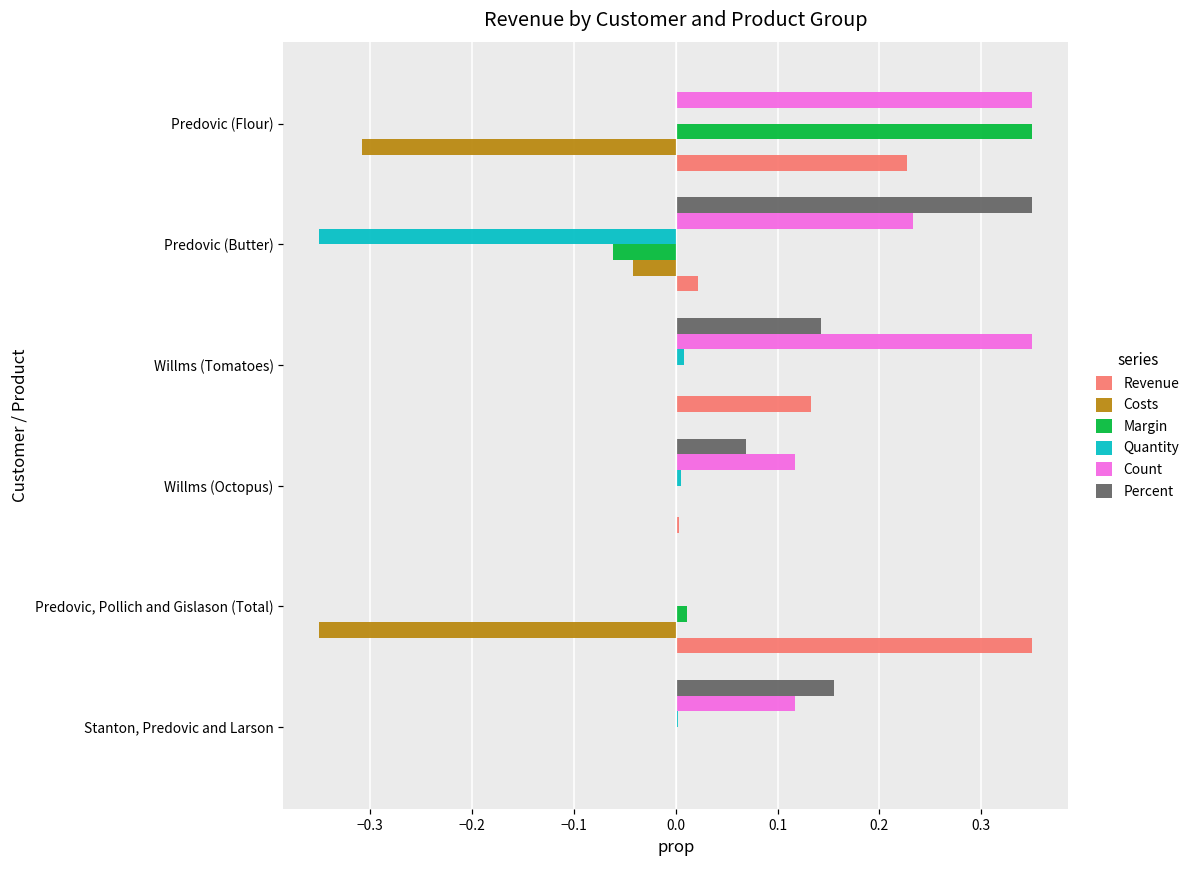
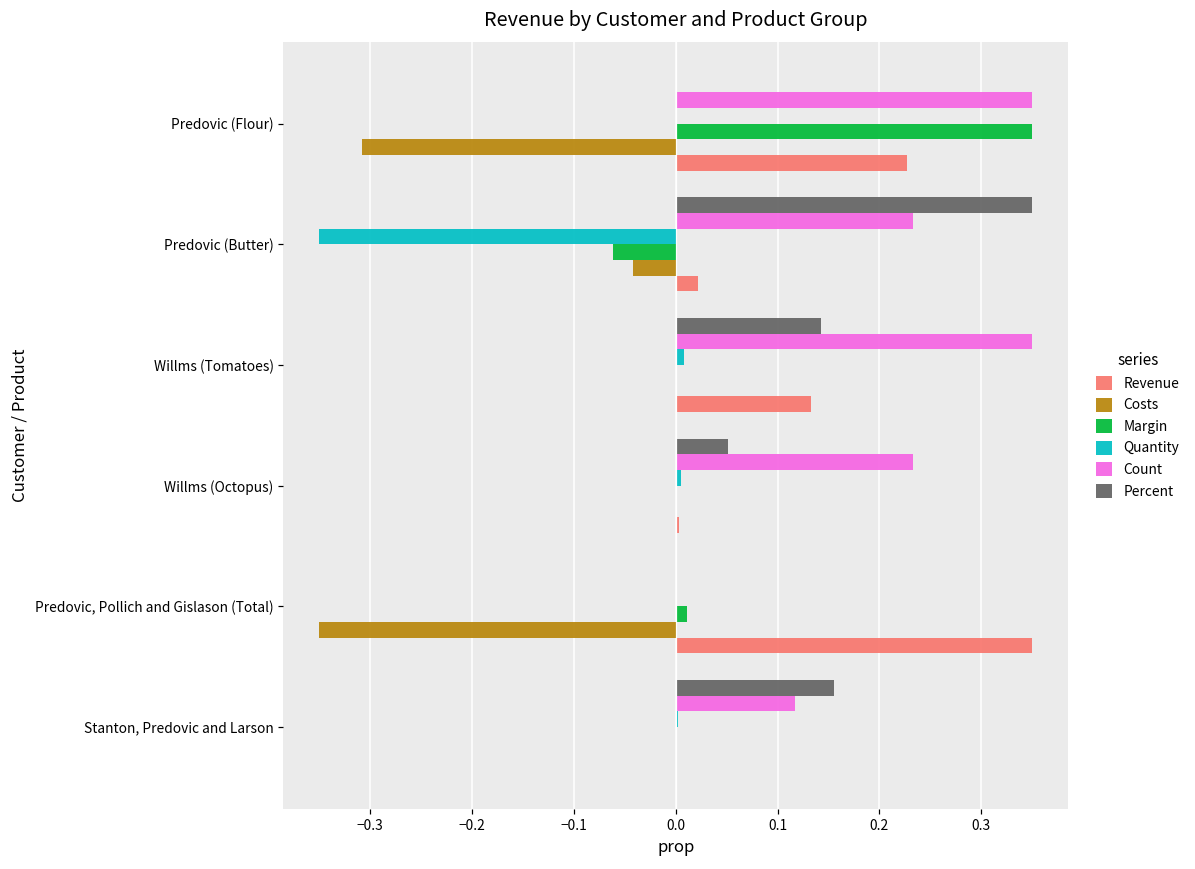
Percent, Willms (Octopus): 0.07 -> 0.05
Count, Willms (Octopus): 0.12 -> 0.23
